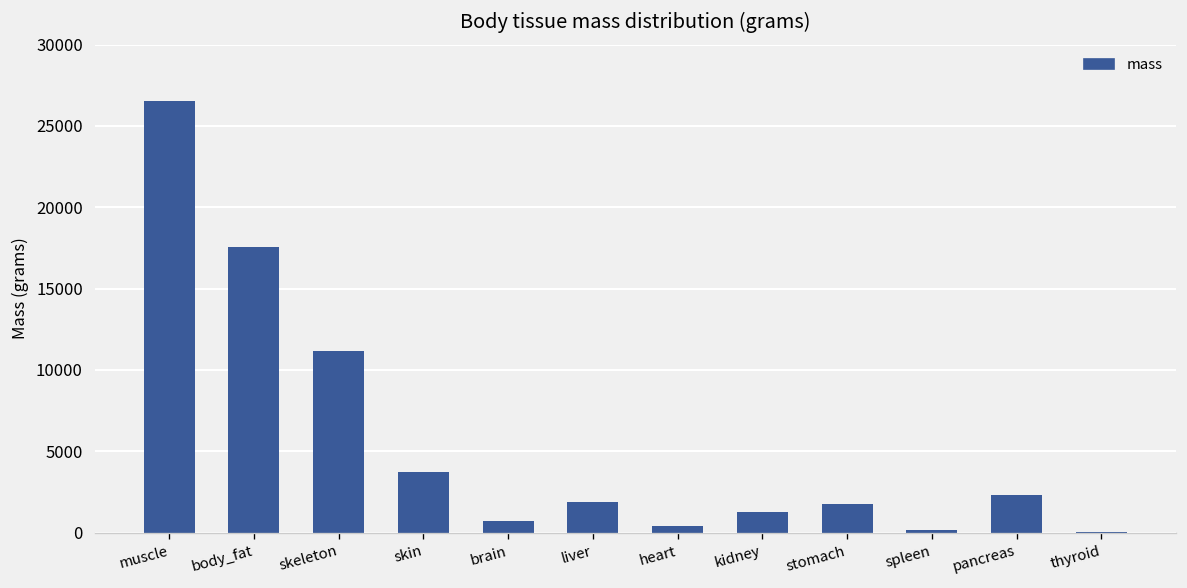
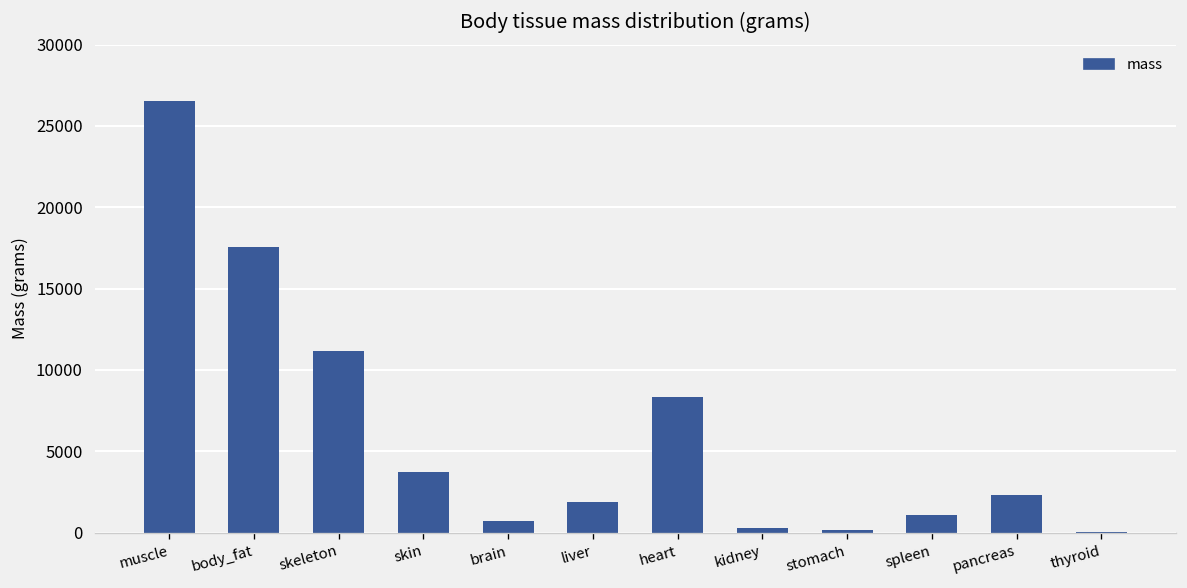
heart: 400 -> 8300
kidney: 1300 -> 300
stomach: 1700 -> 200
spleen: 100 -> 1100
